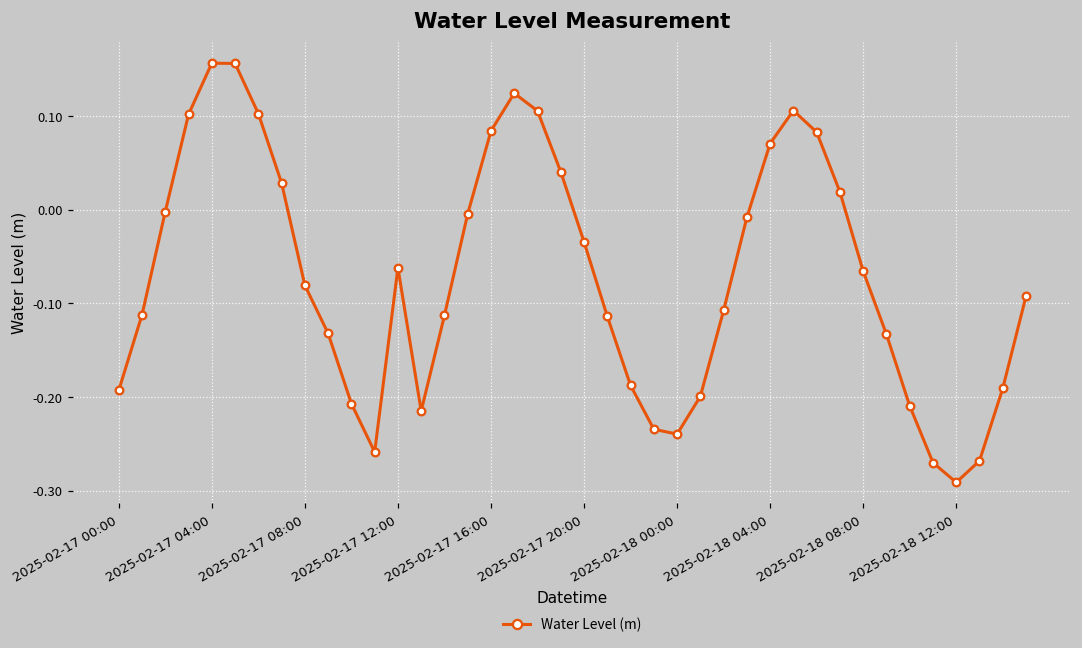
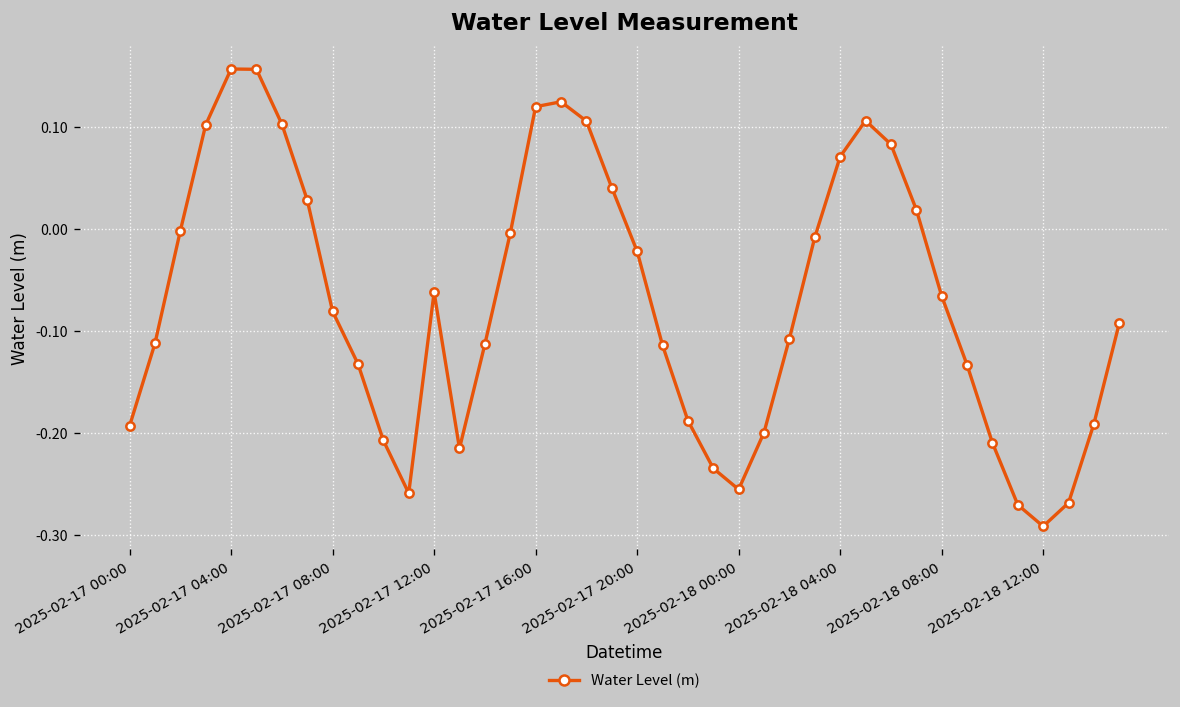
2025-02-17 16:00: 0.08 -> 0.12
2025-02-17 20:00: -0.03 -> -0.02
2025-02-18 00:00: -0.24 -> -0.26
